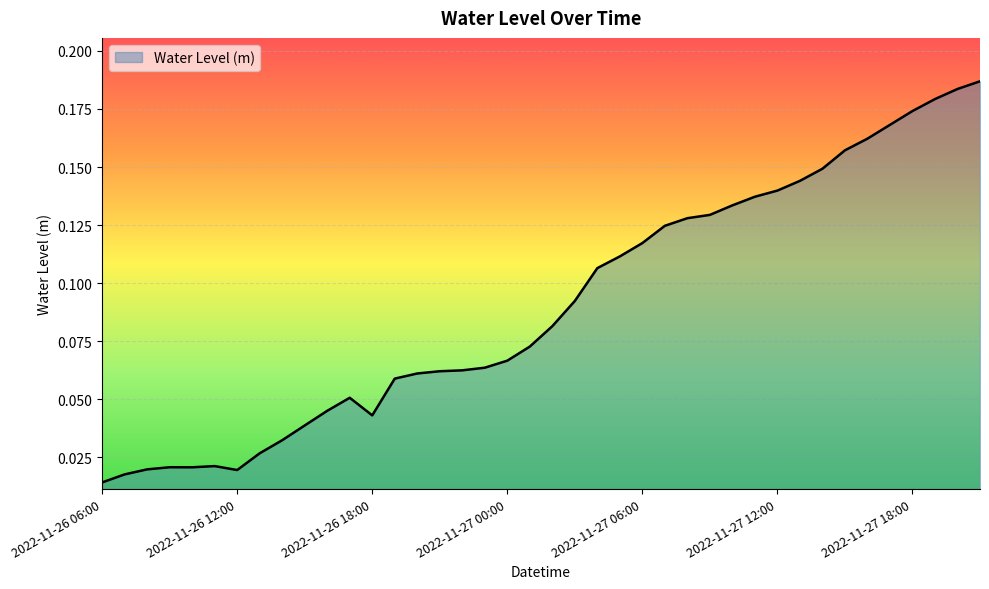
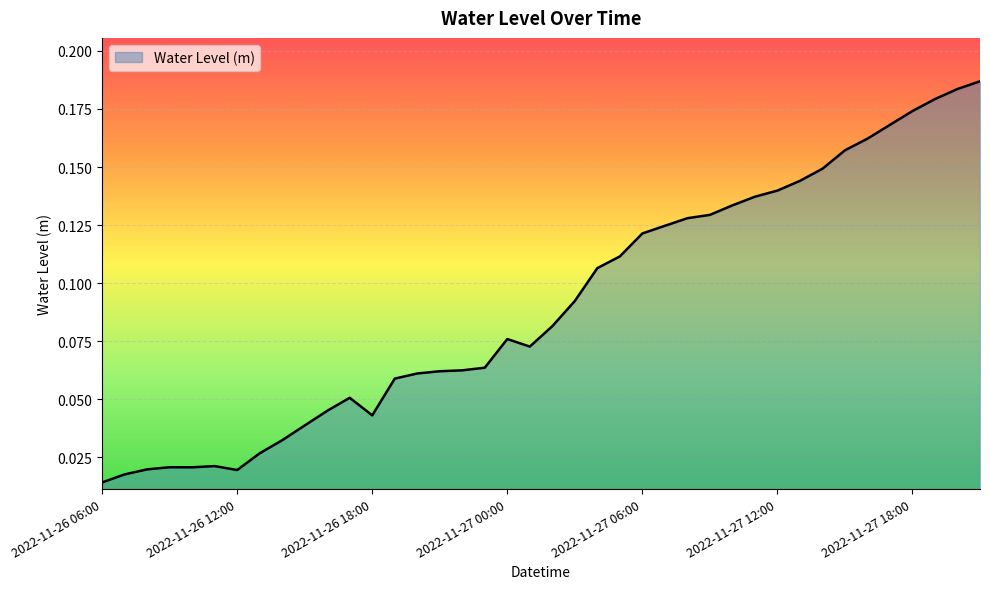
2022-11-27 00:00: 0.067 -> 0.076
2022-11-27 06:00: 0.117 -> 0.121
